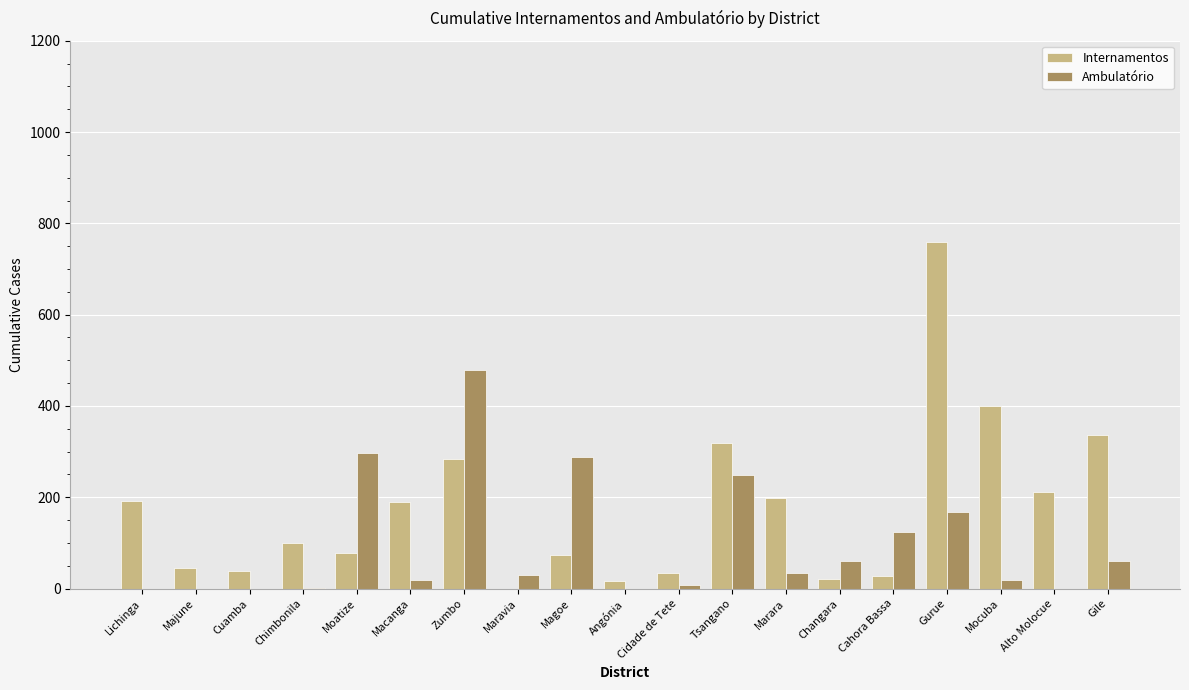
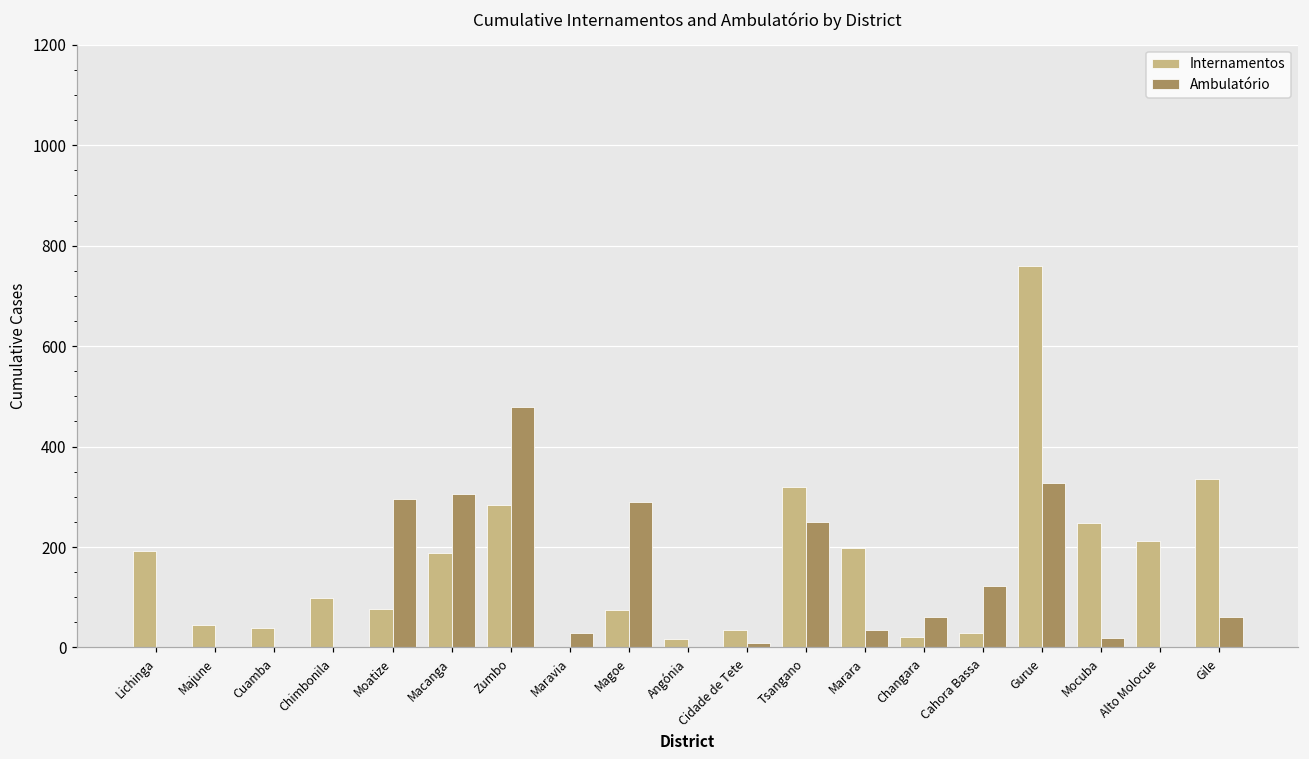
Ambulatório, Macanga: 20 -> 310
Ambulatório, Gurue: 170 -> 330
Internamentos, Mocuba: 400 -> 250
